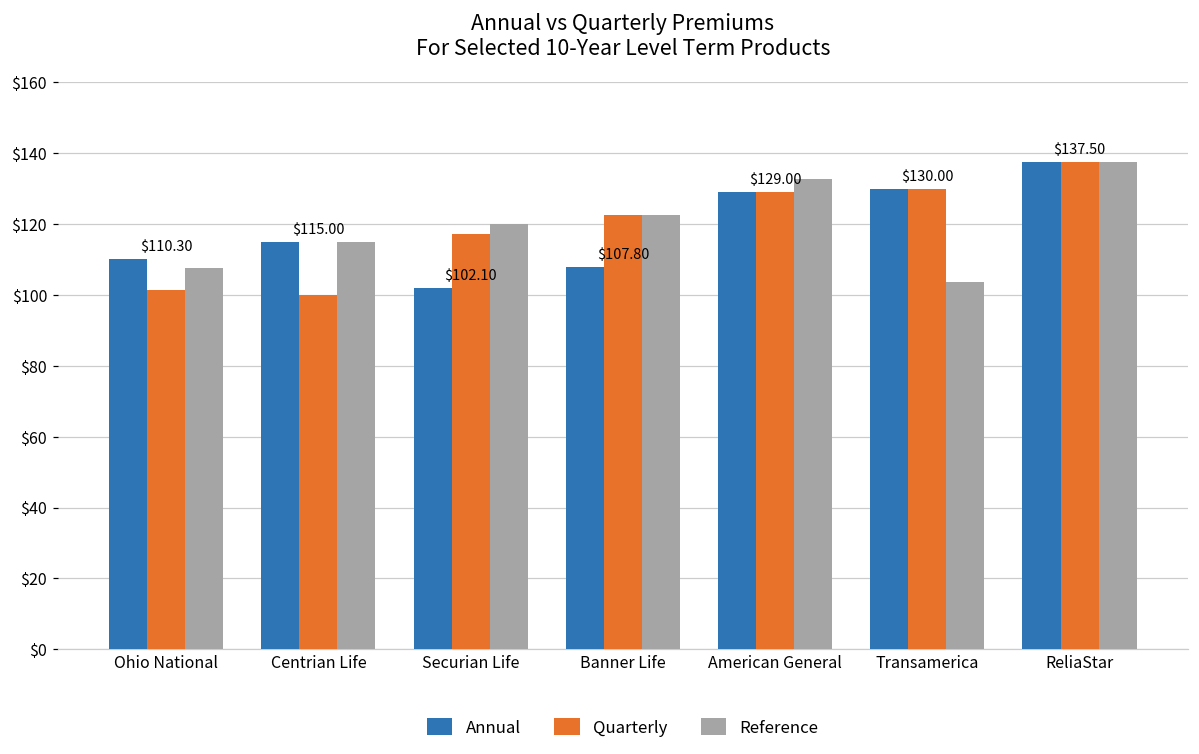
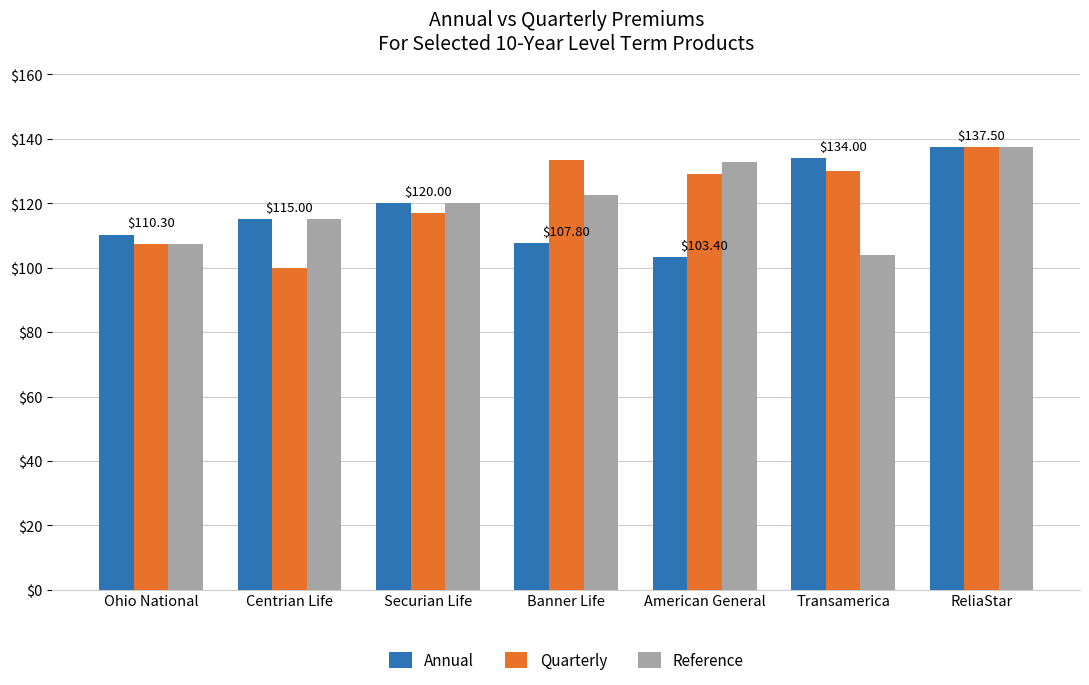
Quarterly, Ohio National: $101 -> $108
Annual, Securian Life: $102.10 -> $120.00
Quarterly, Banner Life: $123 -> $134
Annual, American General: $129.00 -> $103.40
Annual, Transamerica: $130.00 -> $134.00
